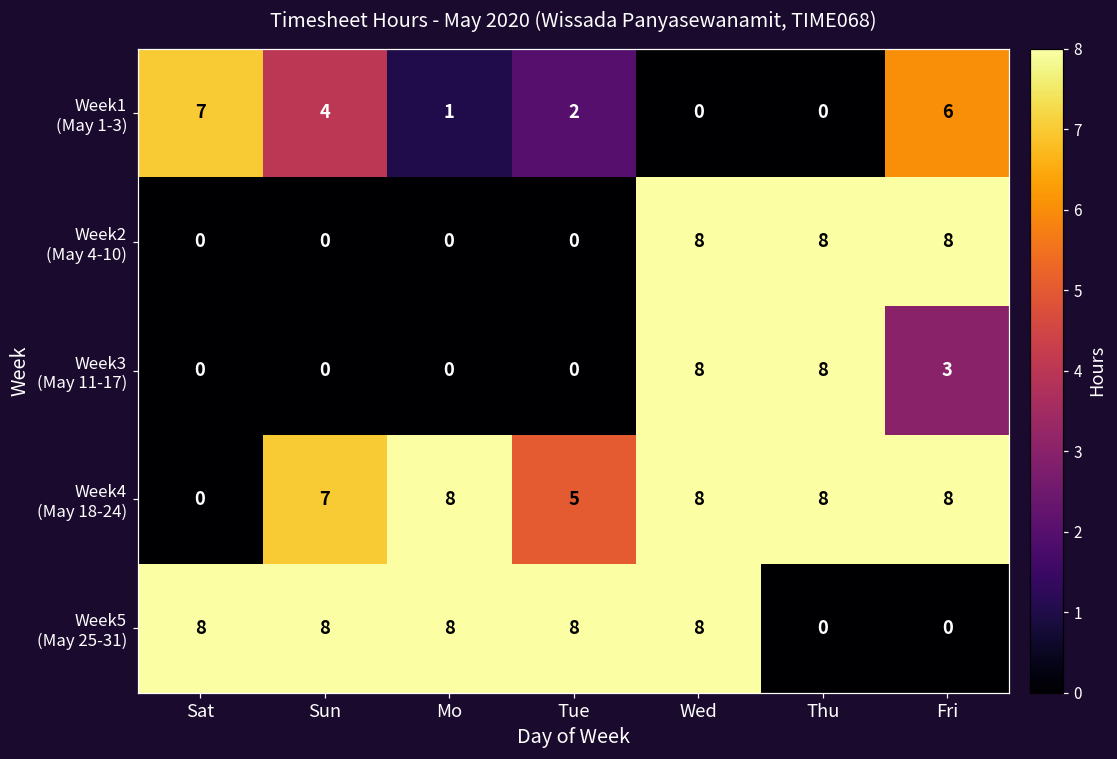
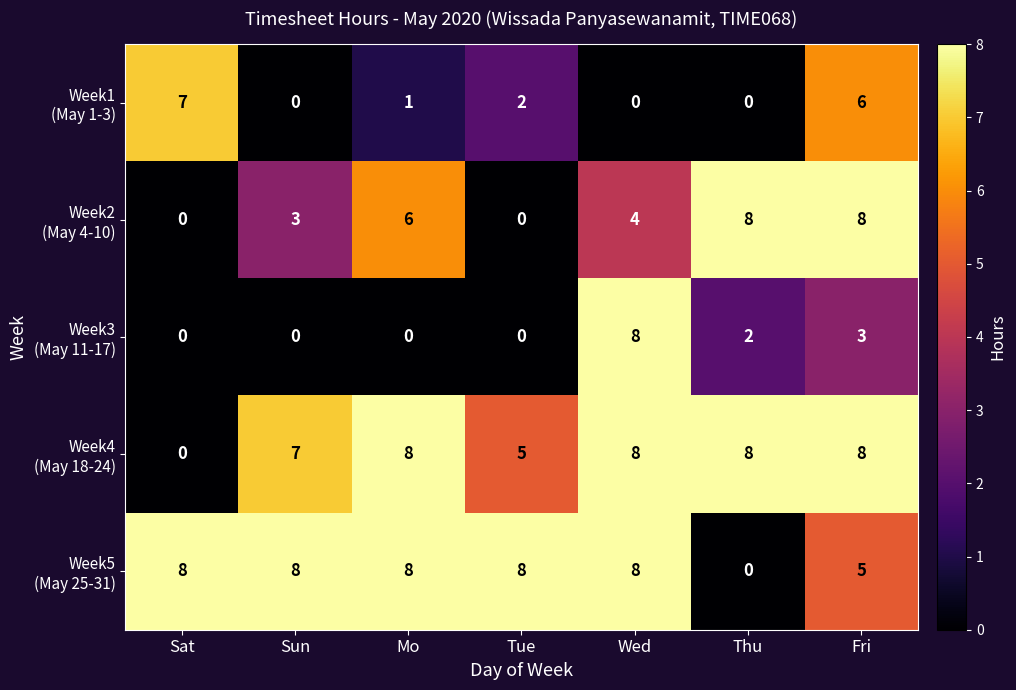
Week1 (May 1-3), Sun: 4 -> 0
Week2 (May 4-10), Sun: 0 -> 3
Week2 (May 4-10), Mo: 0 -> 6
Week2 (May 4-10), Wed: 8 -> 4
Week3 (May 11-17), Thu: 8 -> 2
Week5 (May 25-31), Fri: 0 -> 5
